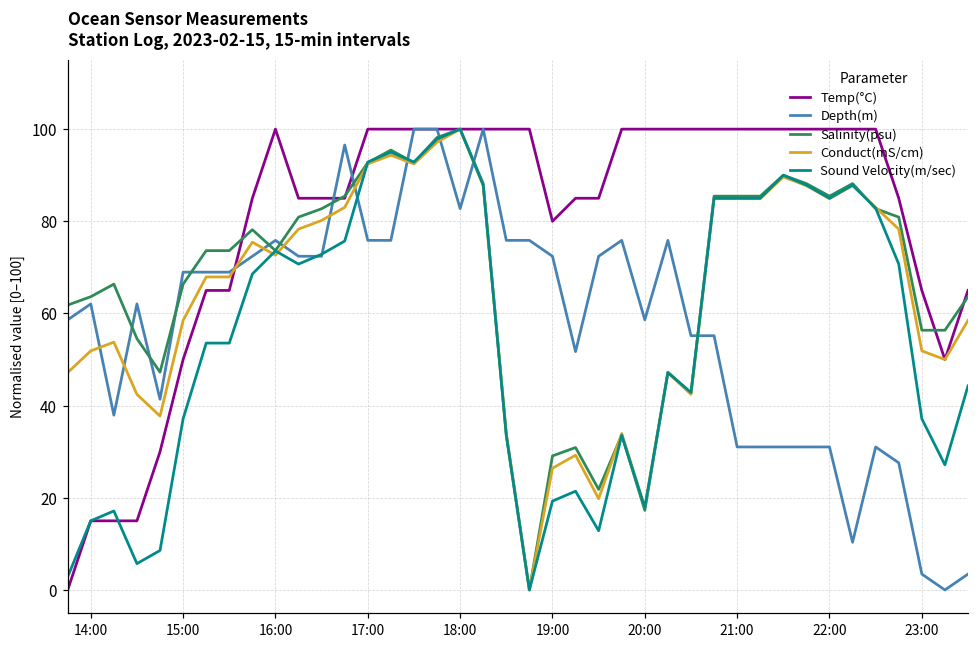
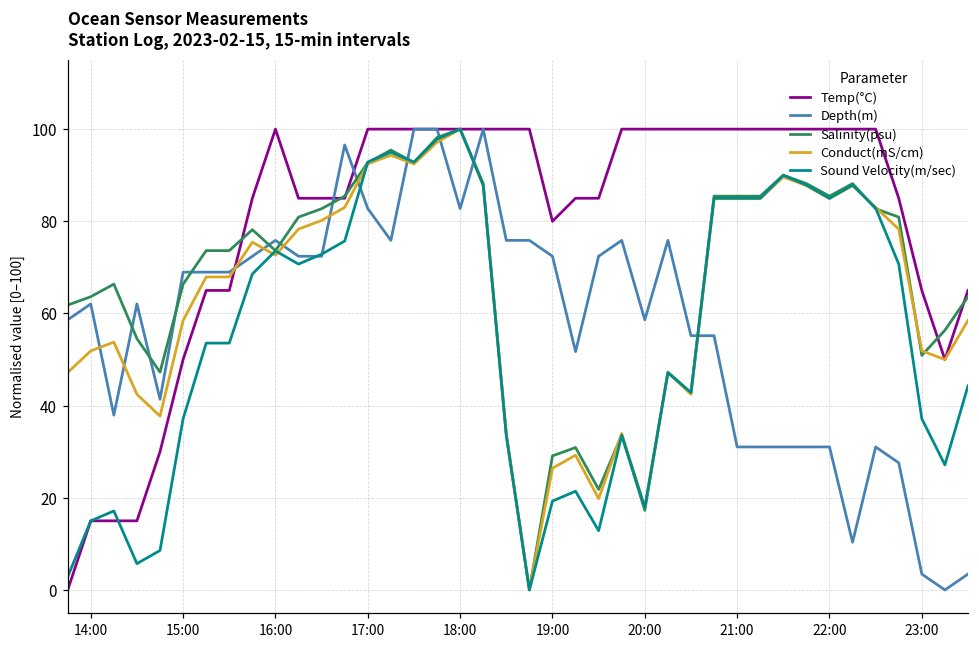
Depth(m), 17:00: 76 -> 83
Salinity(psu), 23:00: 56 -> 51
